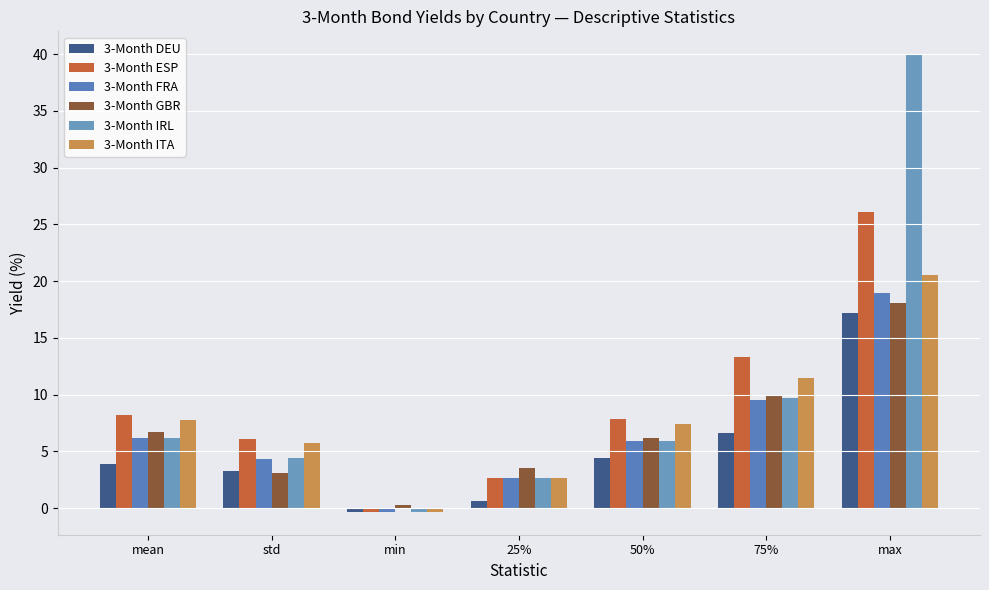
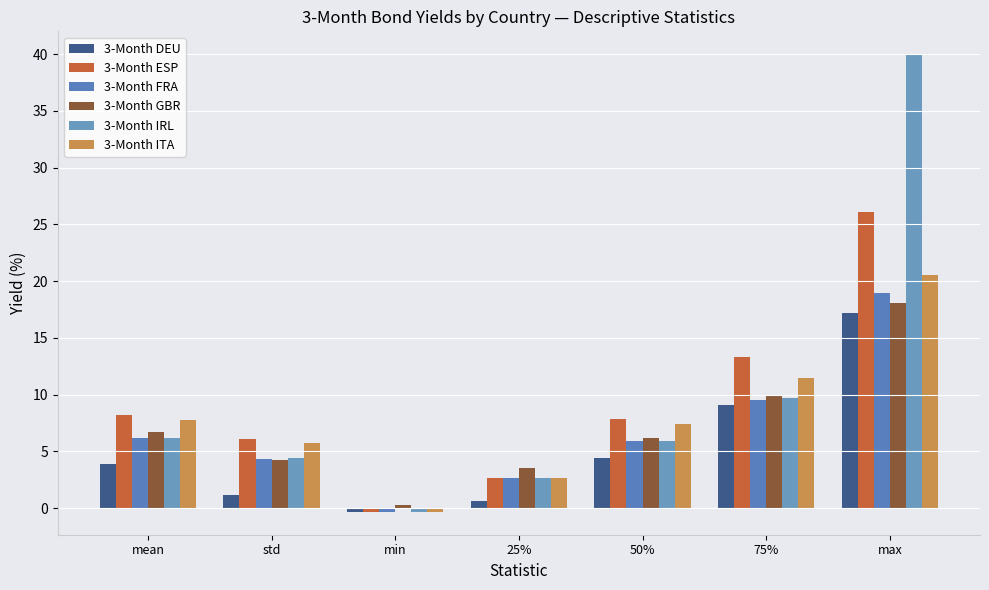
3-Month DEU, std: 3.3 -> 1.1
3-Month GBR, std: 3.1 -> 4.3
3-Month DEU, 75%: 6.6 -> 9.1
